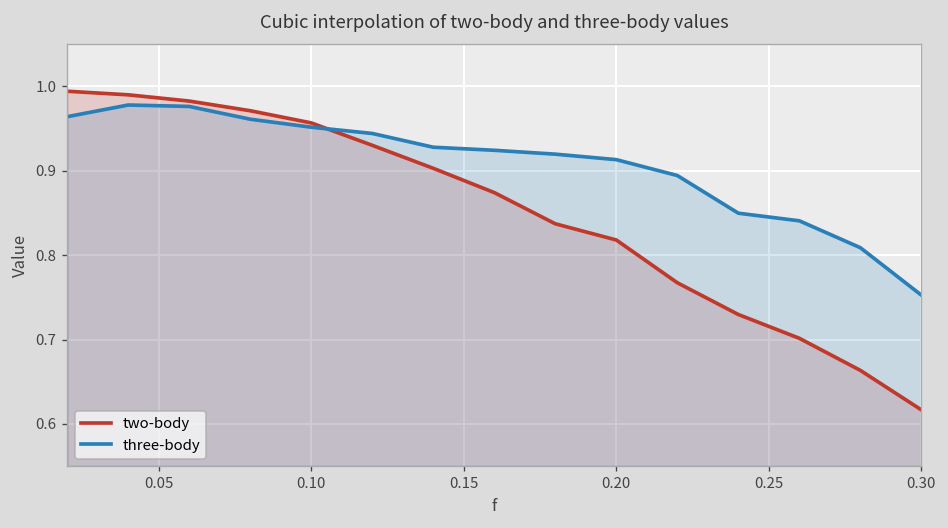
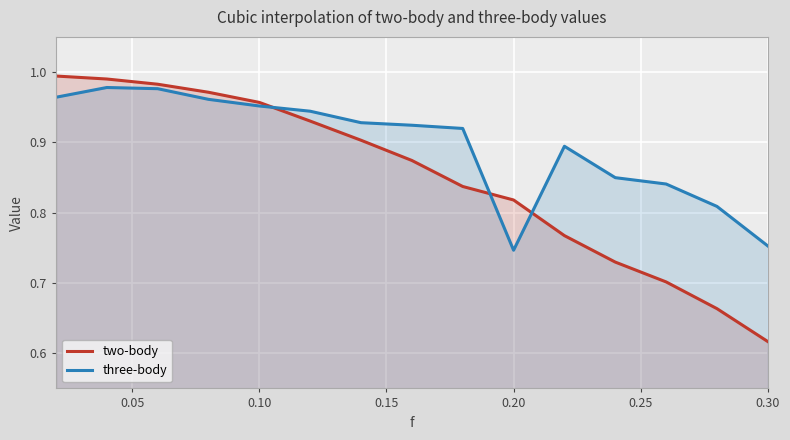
three-body, 0.20: 0.91 -> 0.75
